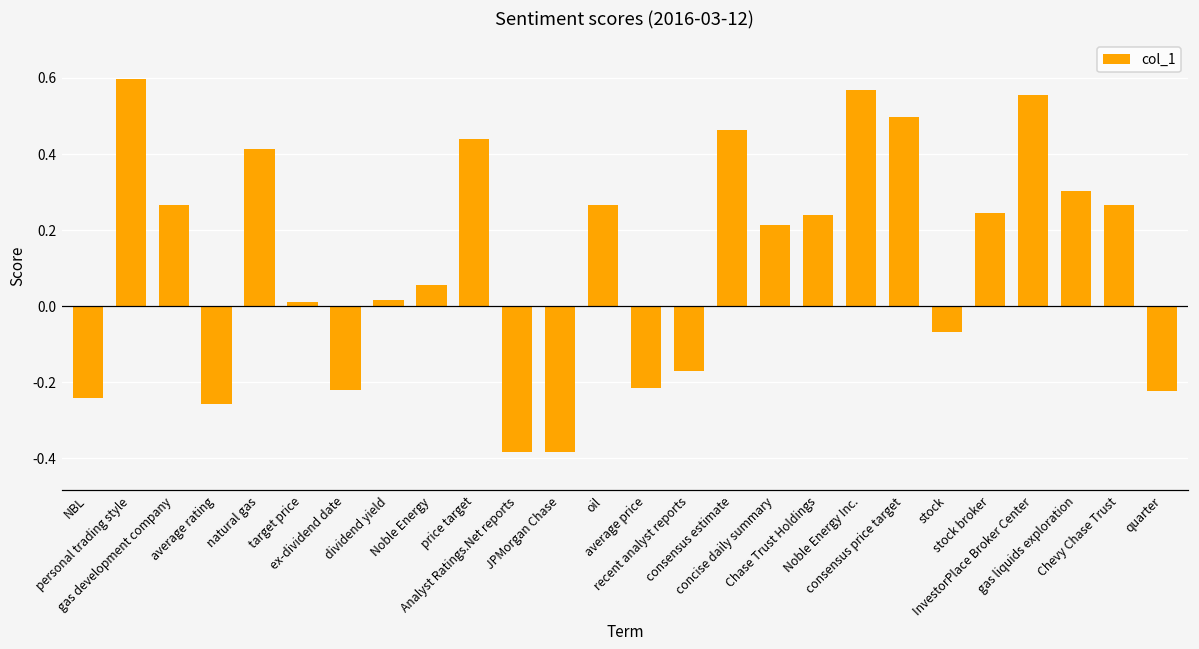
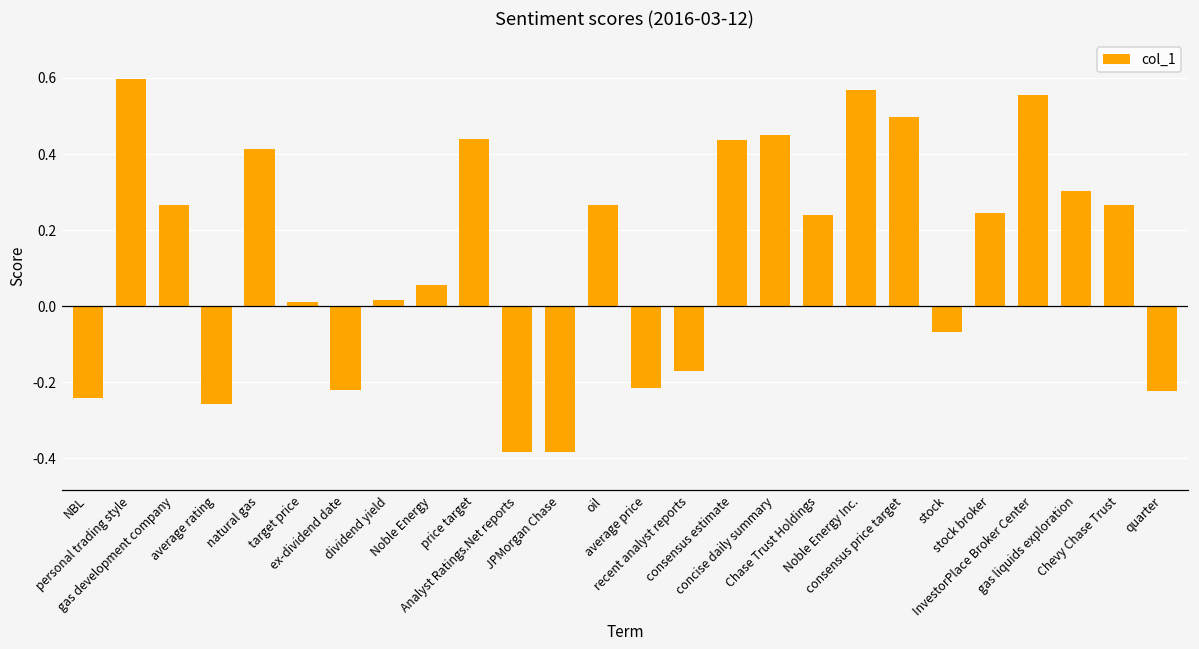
consensus estimate: 0.46 -> 0.44
concise daily summary: 0.21 -> 0.45
